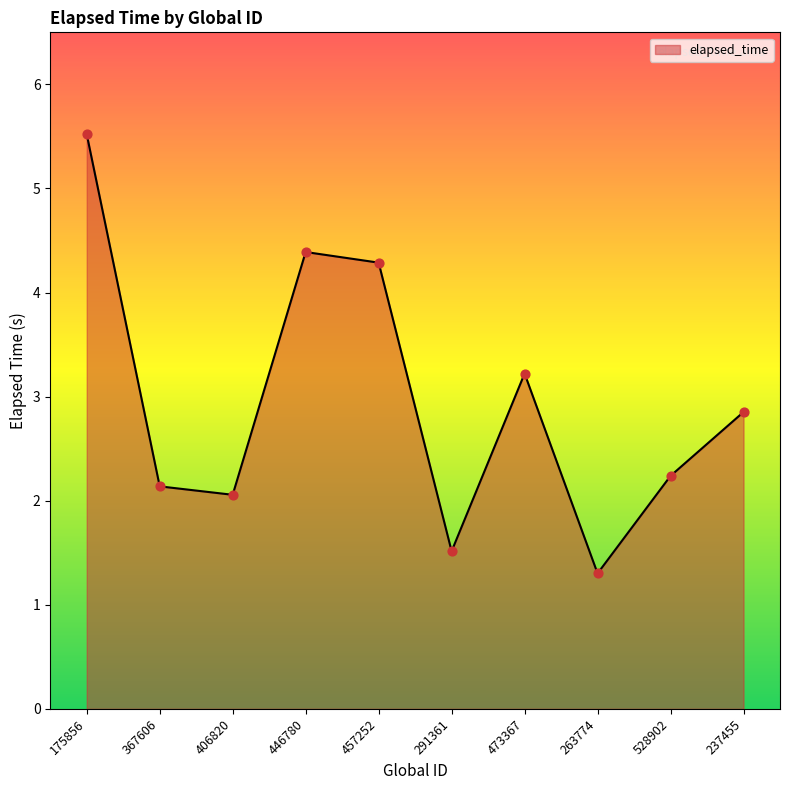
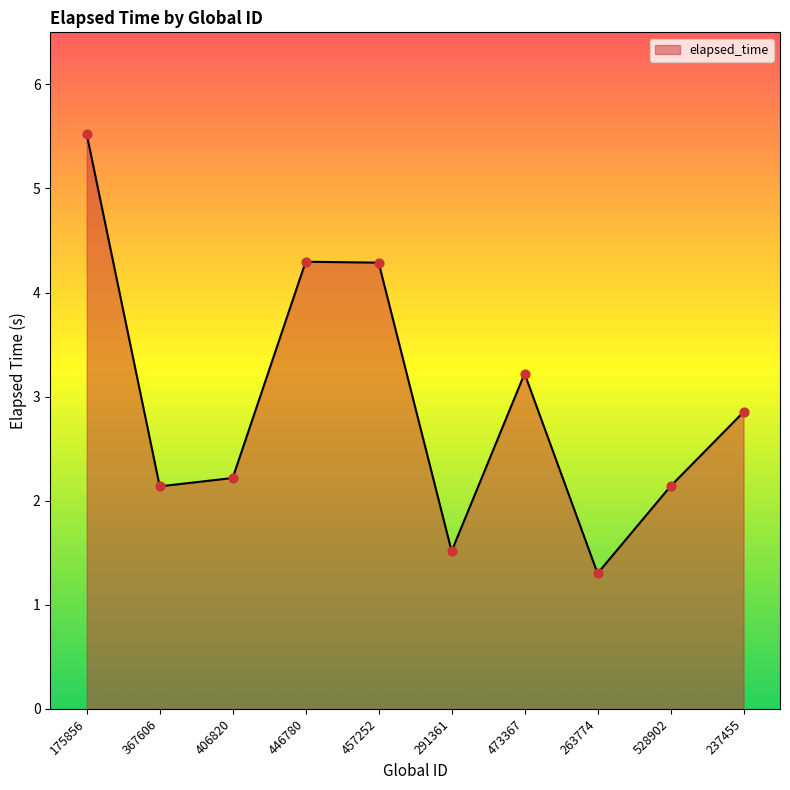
406820: 2.06 -> 2.22
446780: 4.39 -> 4.30
528902: 2.24 -> 2.14
